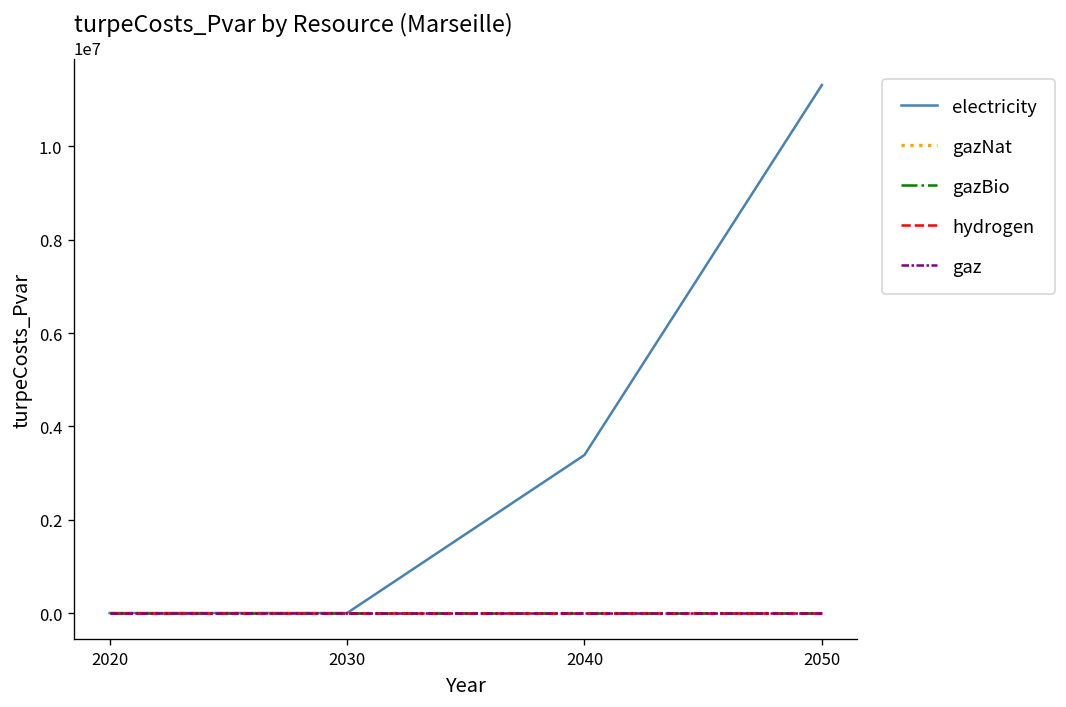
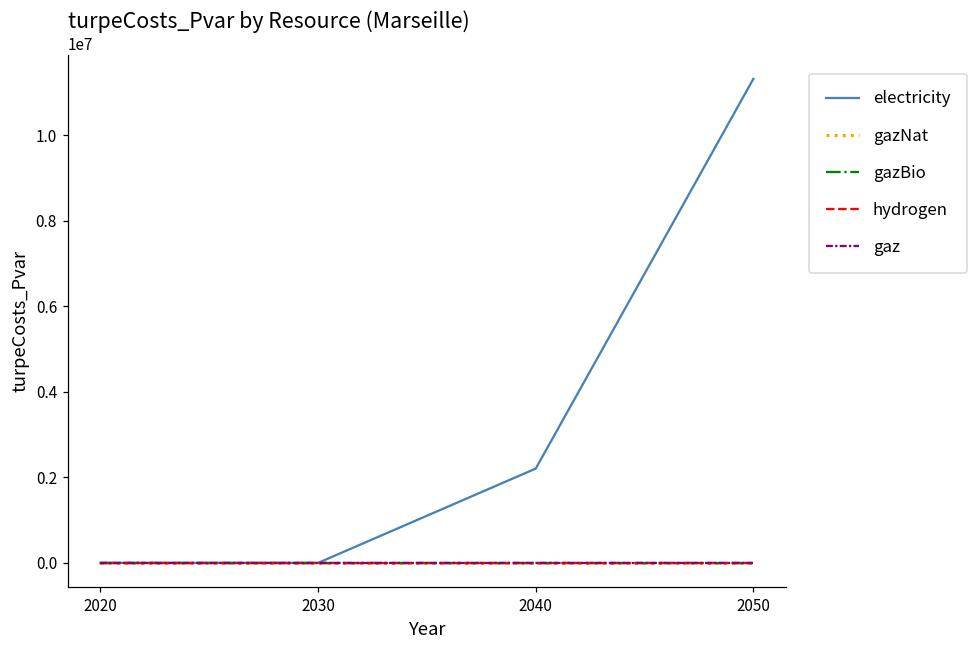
electricity, 2040: 3400000 -> 2200000
